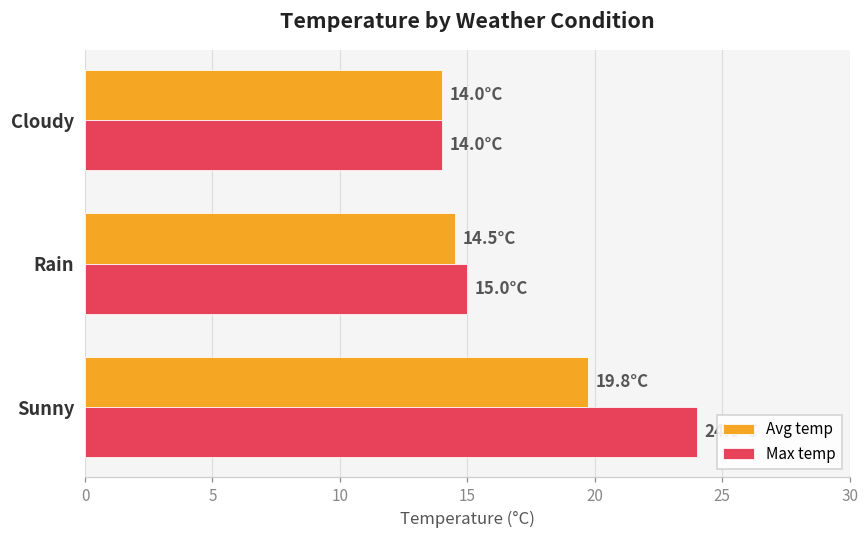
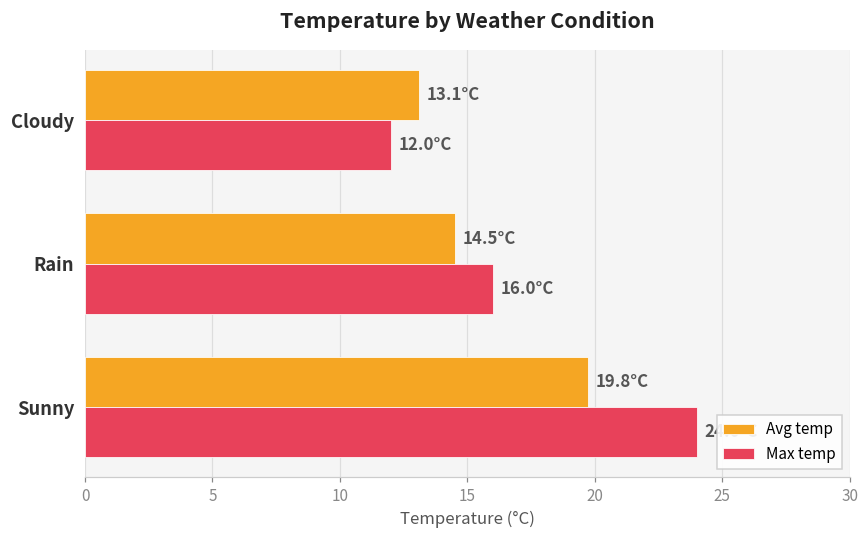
Avg temp, Cloudy: 14.0°C -> 13.1°C
Max temp, Cloudy: 14.0°C -> 12.0°C
Max temp, Rain: 15.0°C -> 16.0°C
